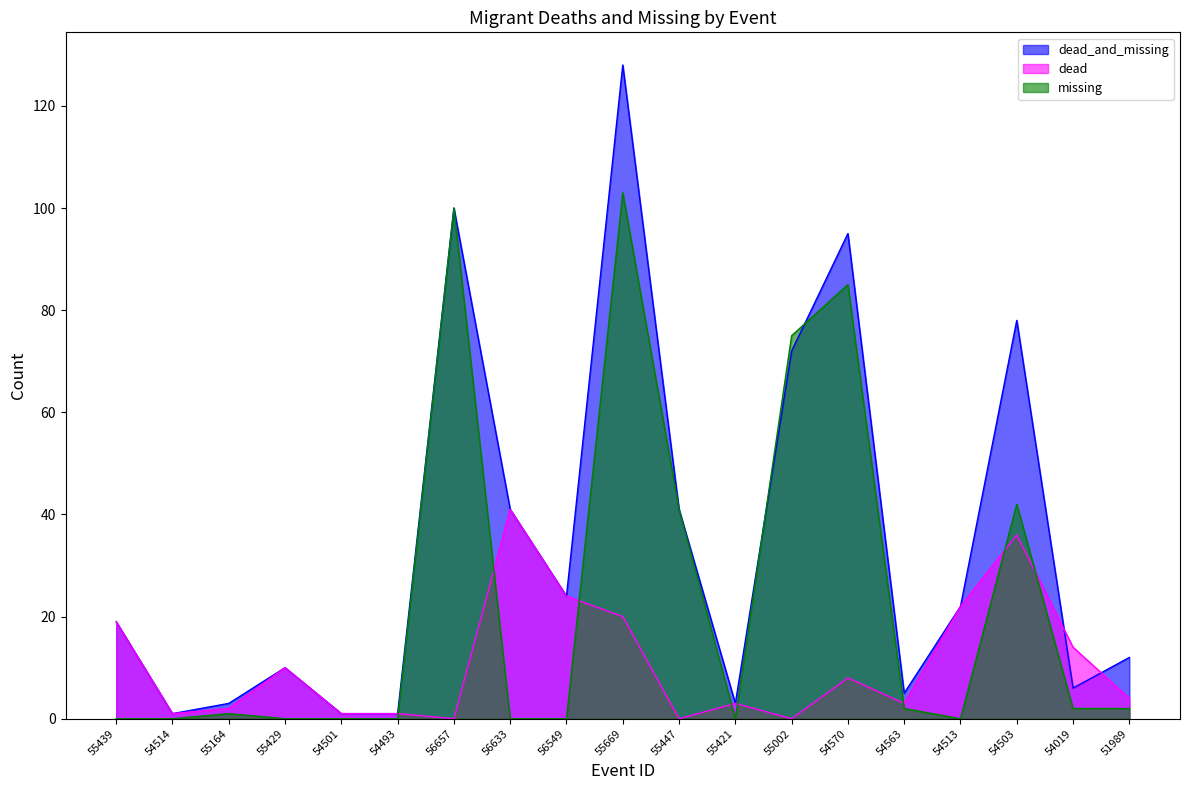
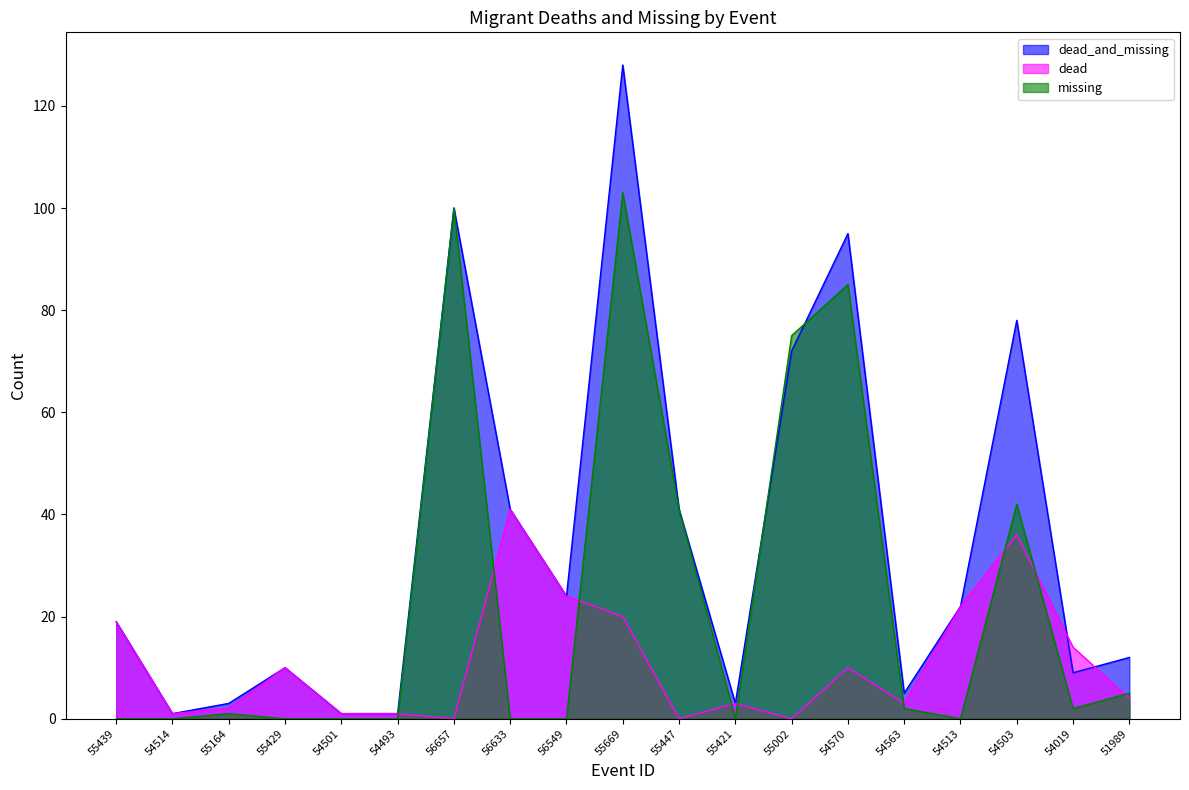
dead, 54570: 8 -> 10
dead_and_missing, 54019: 6 -> 9
missing, 51989: 2 -> 5
